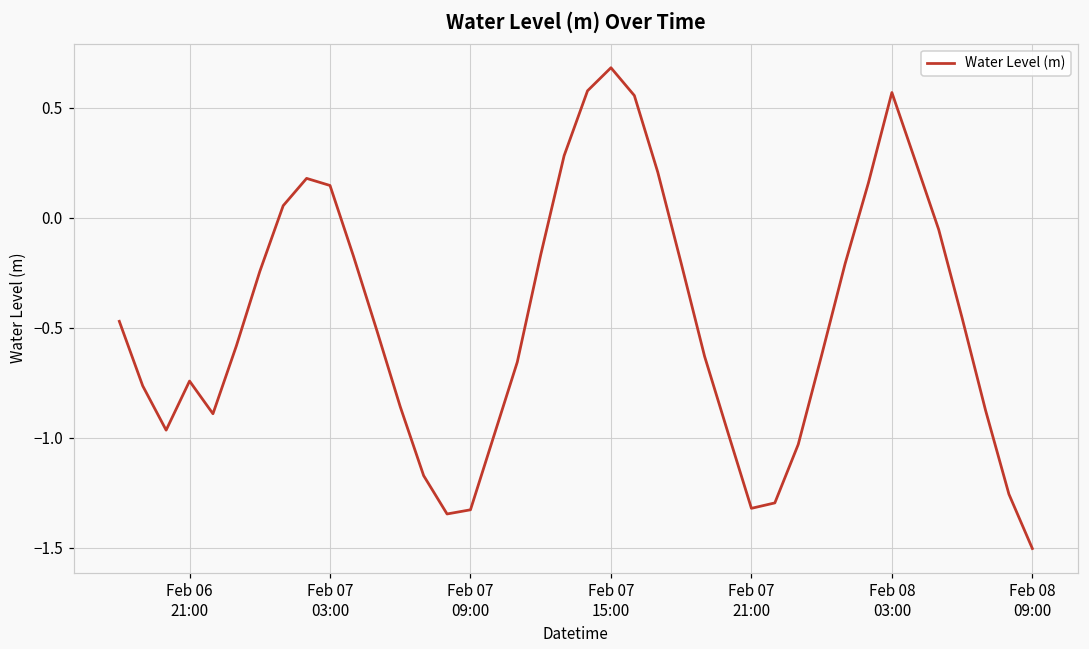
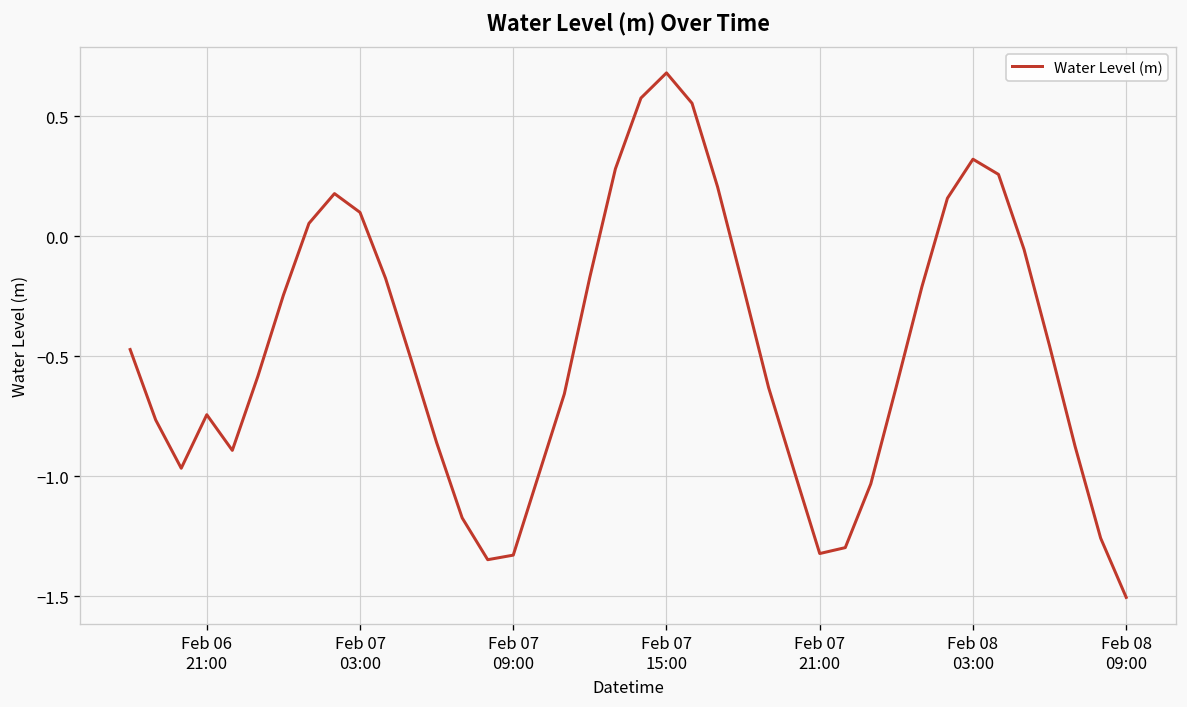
Feb 07 03:00: 0.15 -> 0.10
Feb 08 03:00: 0.57 -> 0.32
